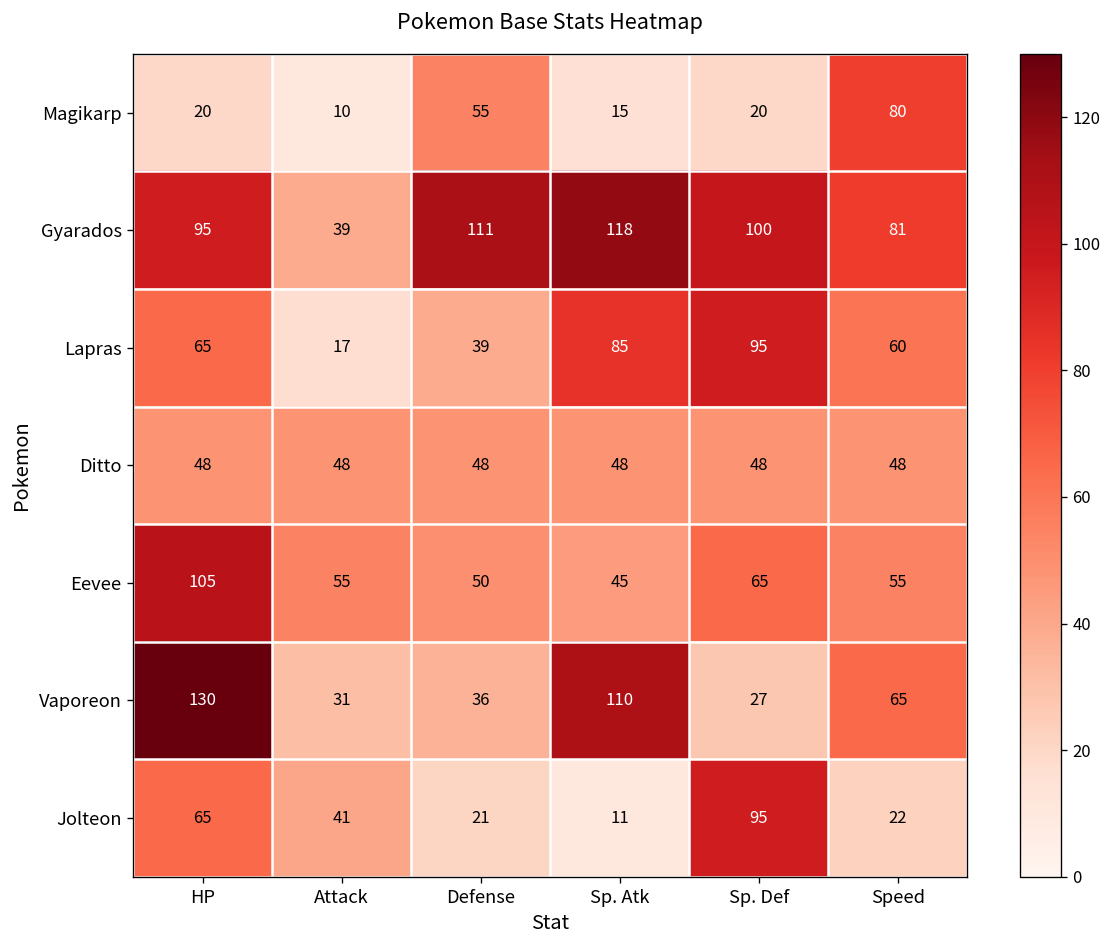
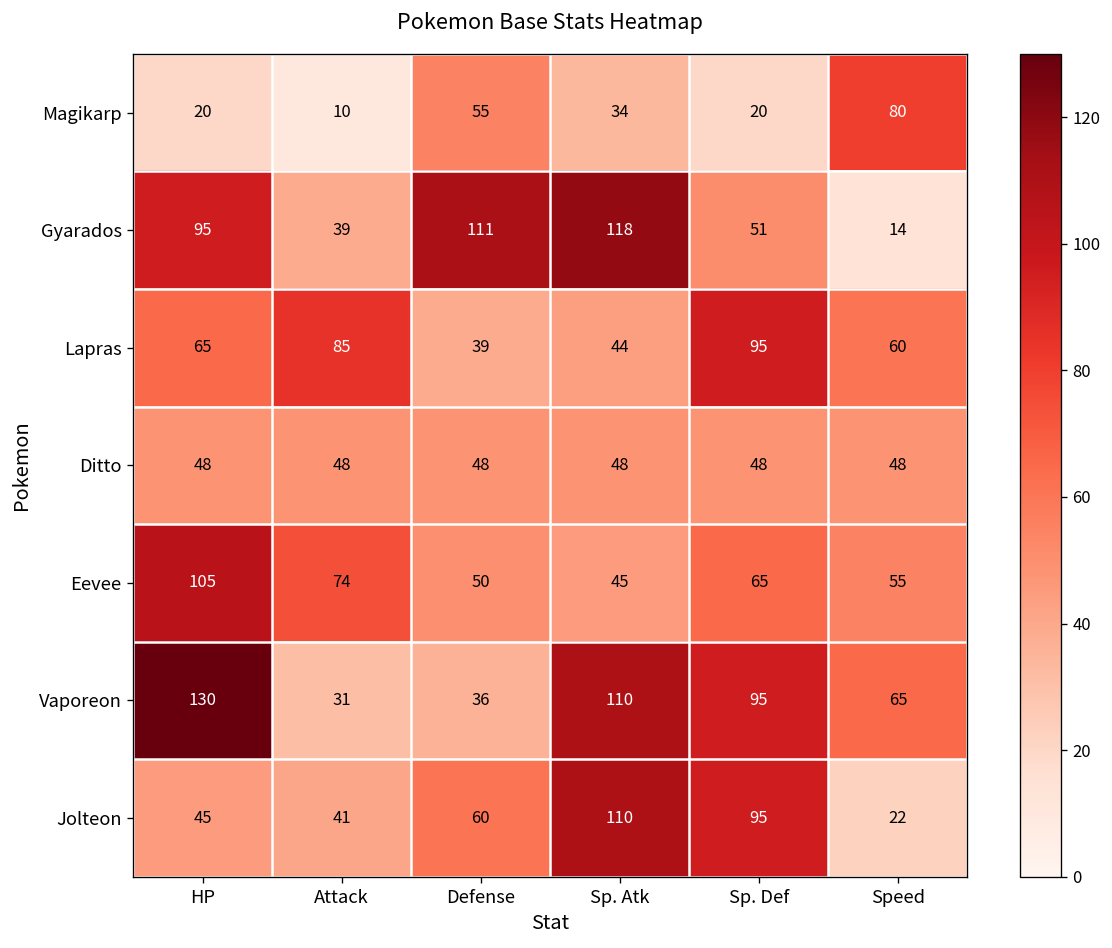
Magikarp, Sp. Atk: 15 -> 34
Gyarados, Sp. Def: 100 -> 51
Gyarados, Speed: 81 -> 14
Lapras, Attack: 17 -> 85
Lapras, Sp. Atk: 85 -> 44
Eevee, Attack: 55 -> 74
Vaporeon, Sp. Def: 27 -> 95
Jolteon, HP: 65 -> 45
Jolteon, Defense: 21 -> 60
Jolteon, Sp. Atk: 11 -> 110
